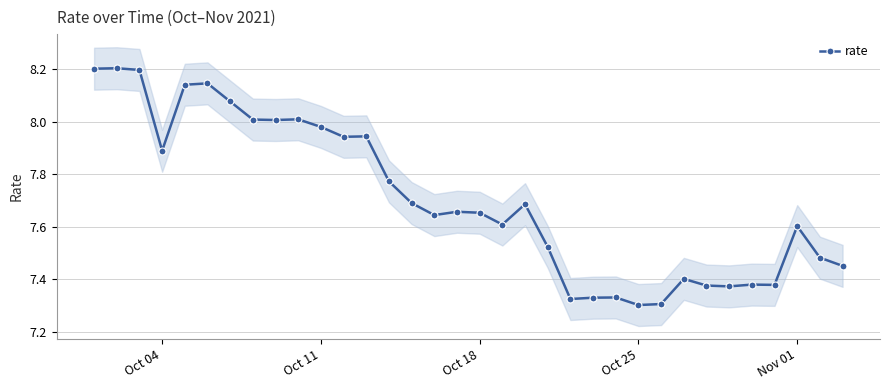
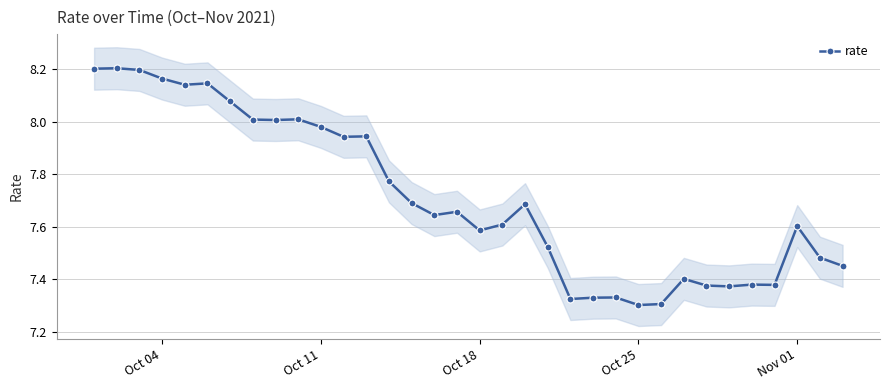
rate, Oct 04: 7.89 -> 8.16
rate, Oct 18: 7.65 -> 7.59
